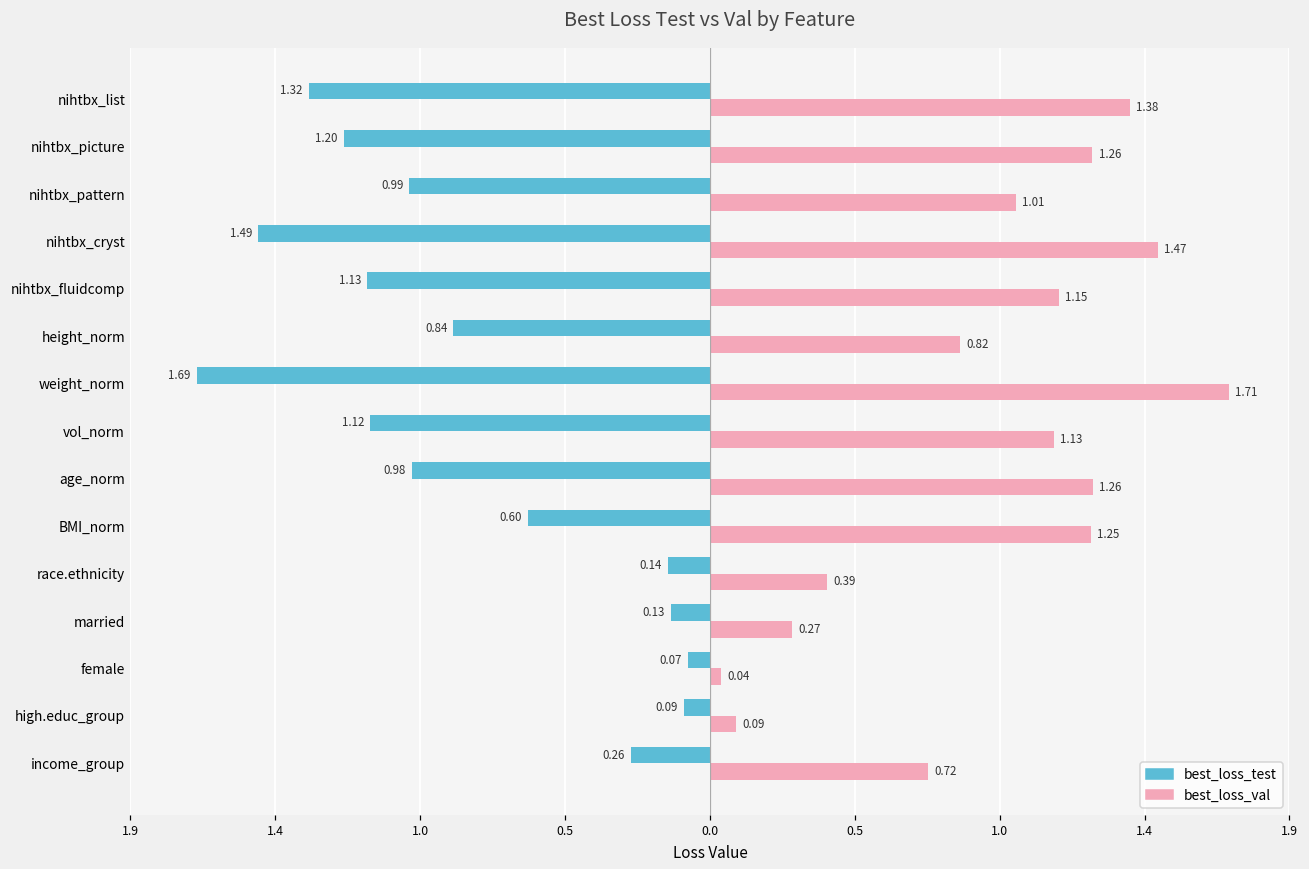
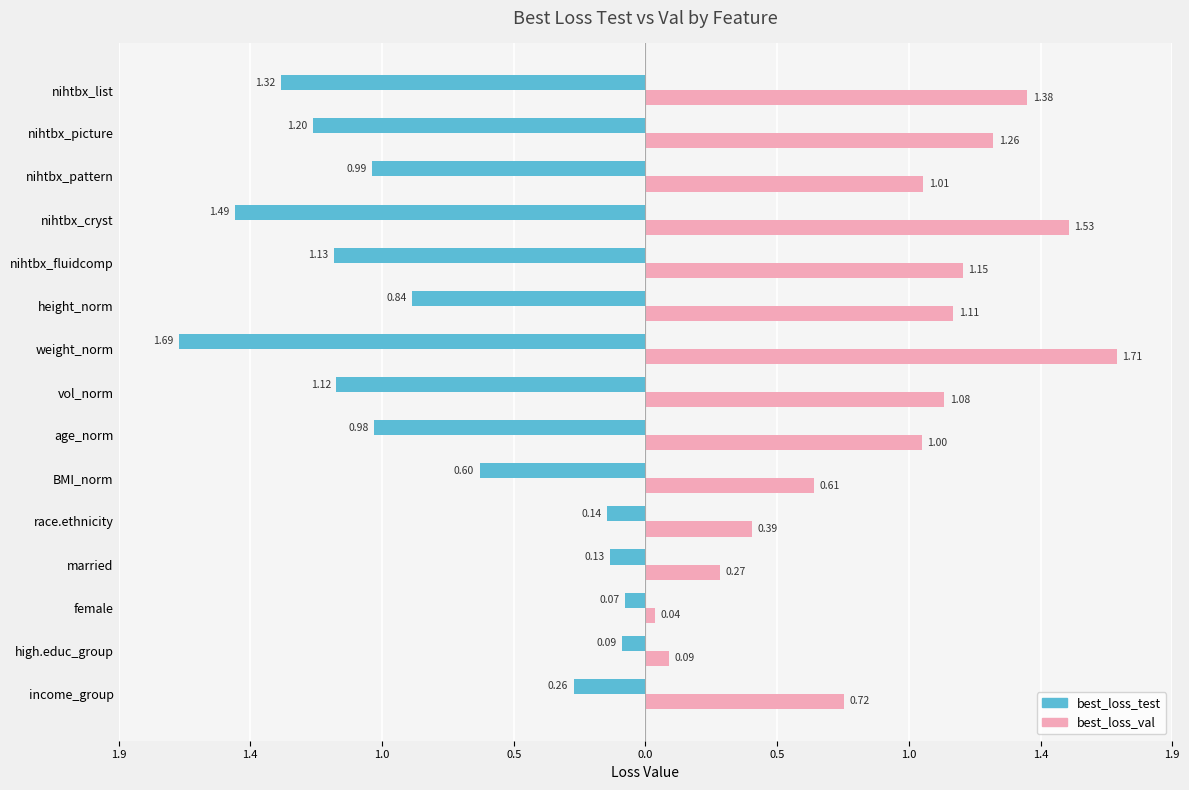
best_loss_val, nihtbx_cryst: 1.47 -> 1.53
best_loss_val, height_norm: 0.82 -> 1.11
best_loss_val, vol_norm: 1.13 -> 1.08
best_loss_val, age_norm: 1.26 -> 1.00
best_loss_val, BMI_norm: 1.25 -> 0.61
